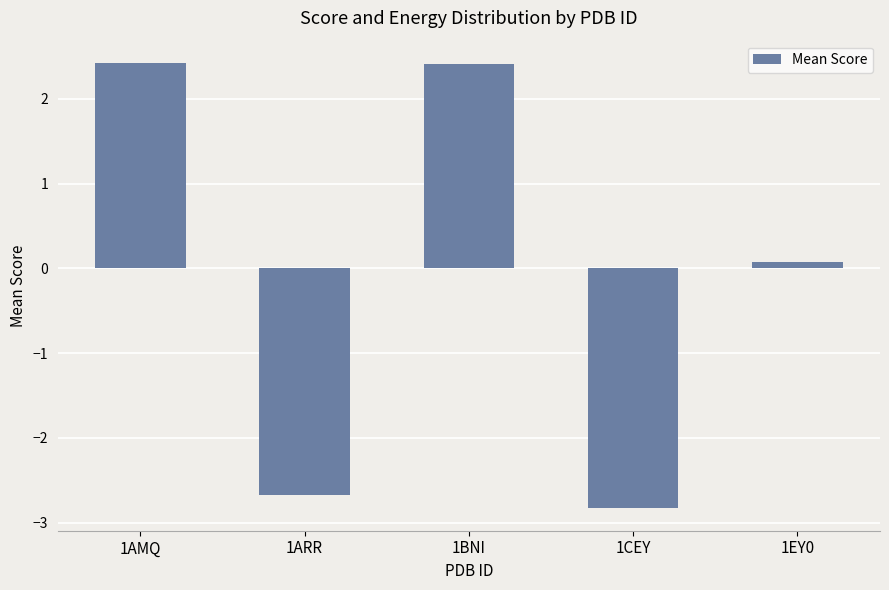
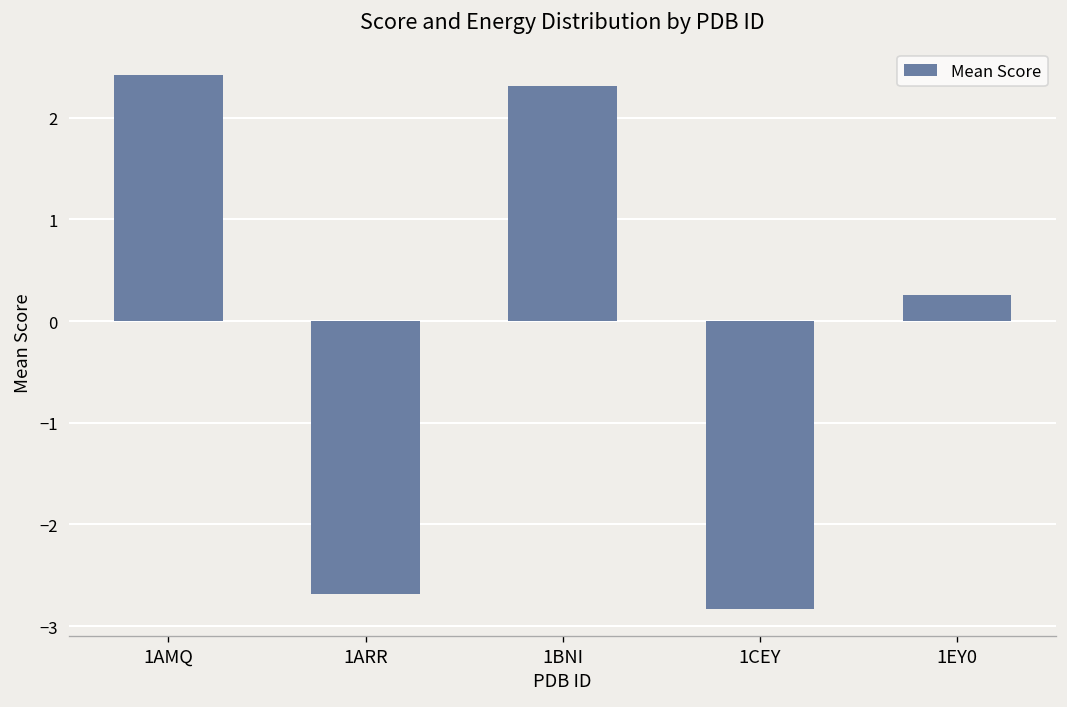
1BNI: 2.4 -> 2.3
1EY0: 0.1 -> 0.3
